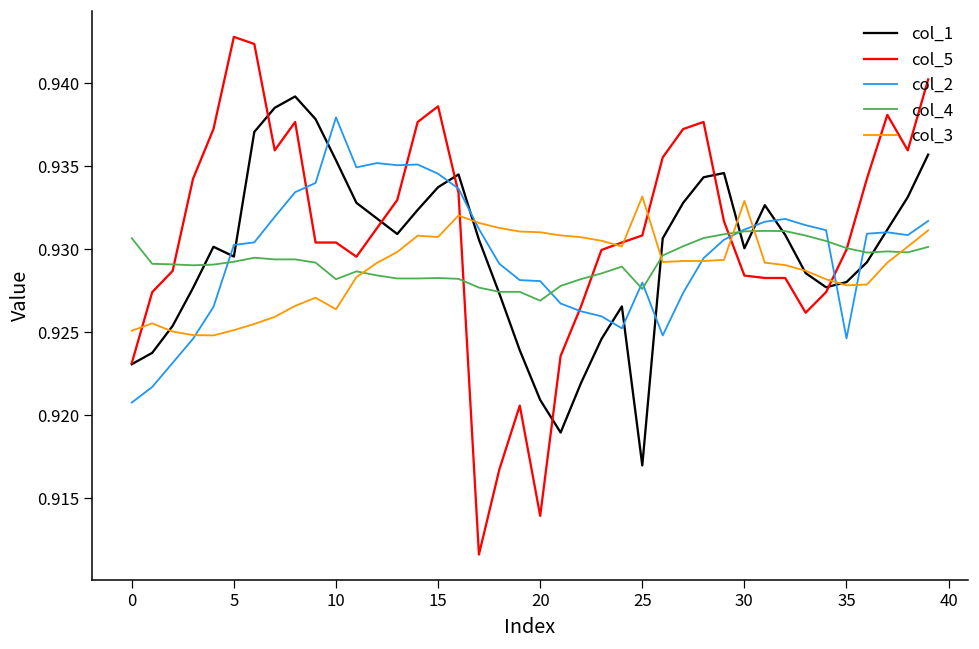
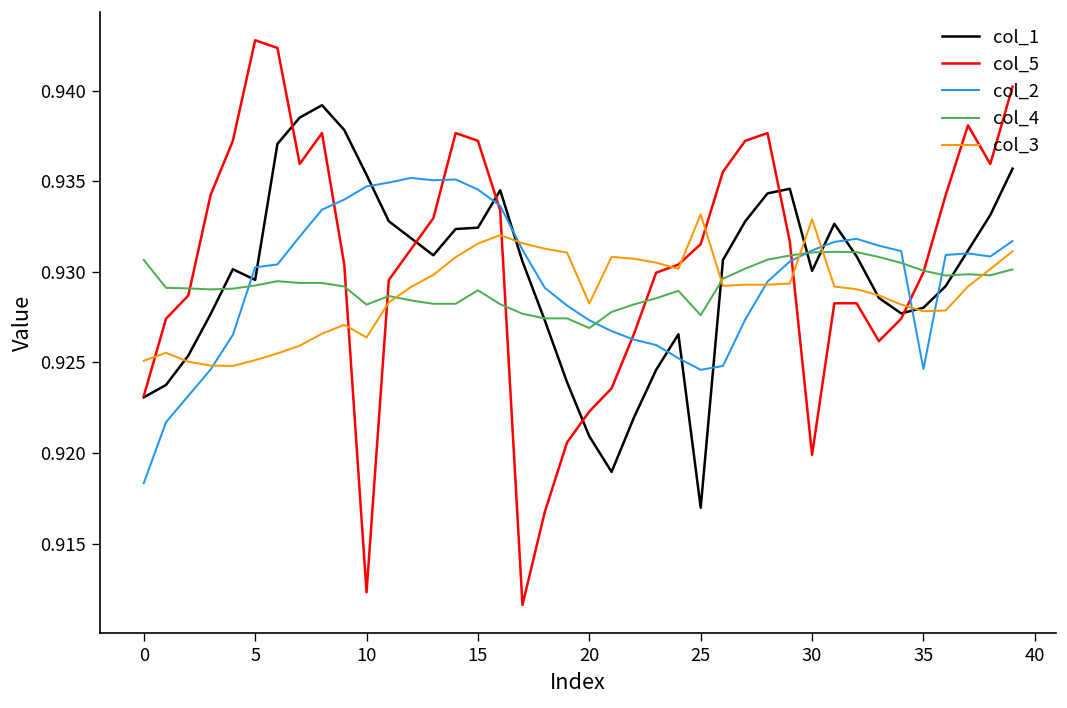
col_2, 0: 0.9208 -> 0.9183
col_5, 10: 0.9304 -> 0.9123
col_2, 10: 0.9379 -> 0.9347
col_1, 15: 0.9337 -> 0.9324
col_5, 15: 0.9386 -> 0.9372
col_4, 15: 0.9283 -> 0.9290
col_3, 15: 0.9307 -> 0.9316
col_5, 20: 0.9139 -> 0.9223
col_2, 20: 0.9281 -> 0.9273
col_3, 20: 0.9310 -> 0.9283
col_5, 25: 0.9308 -> 0.9315
col_2, 25: 0.9280 -> 0.9246
col_5, 30: 0.9284 -> 0.9199
